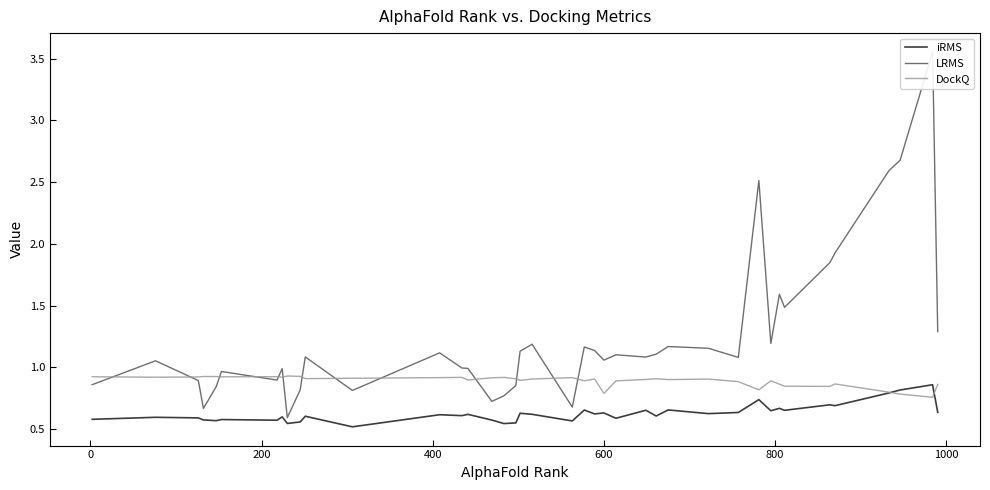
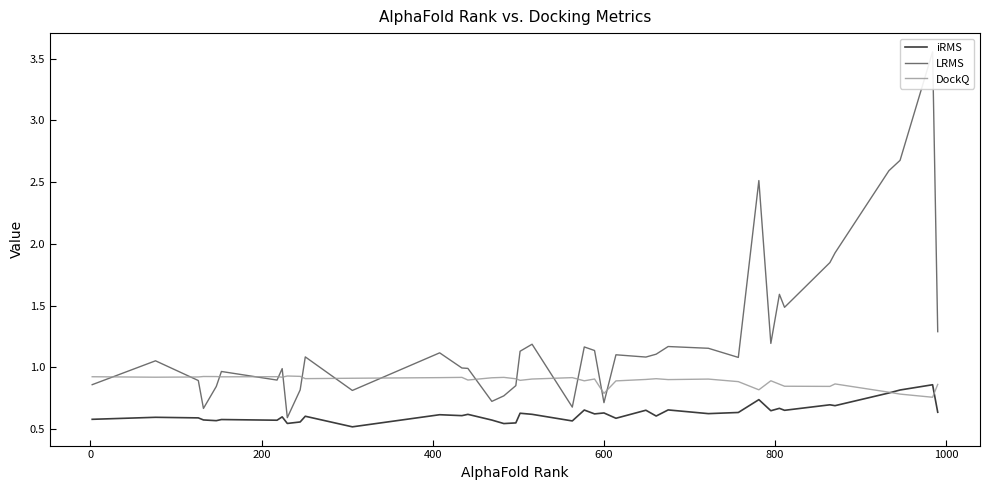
LRMS, 600: 1.06 -> 0.71
